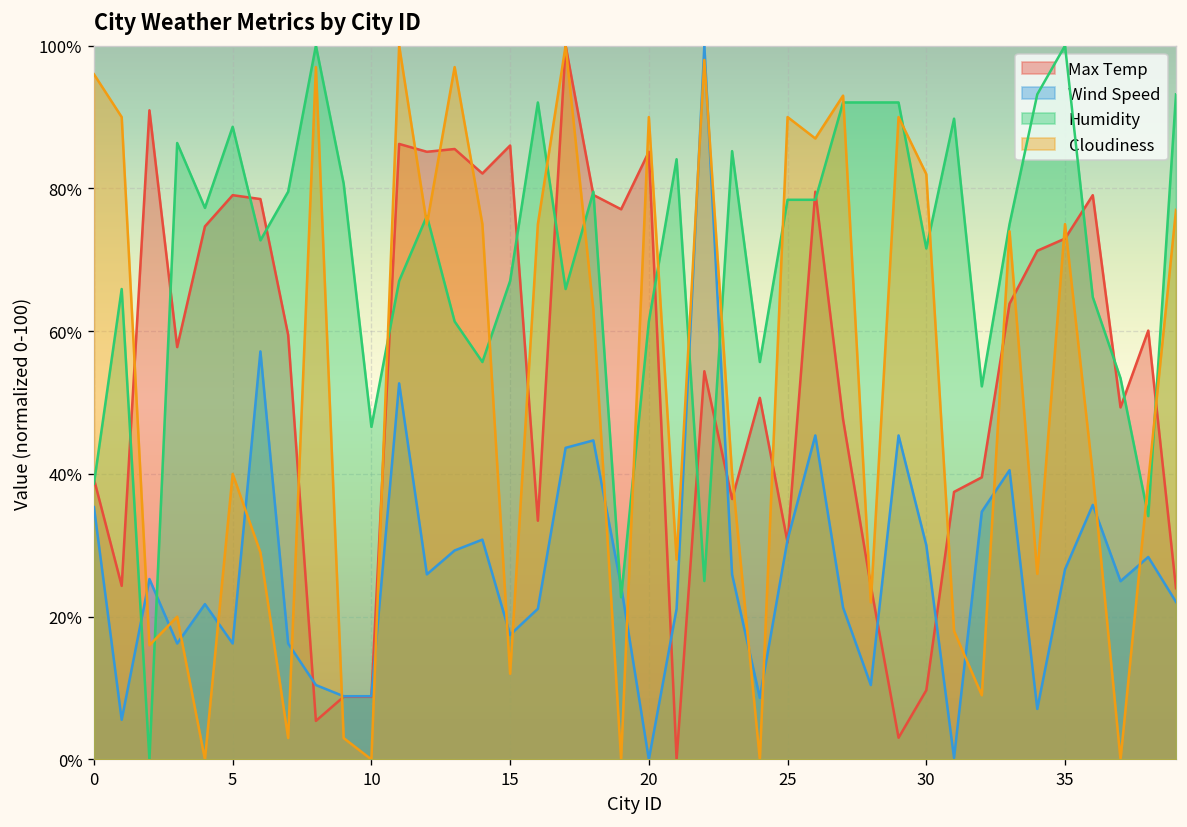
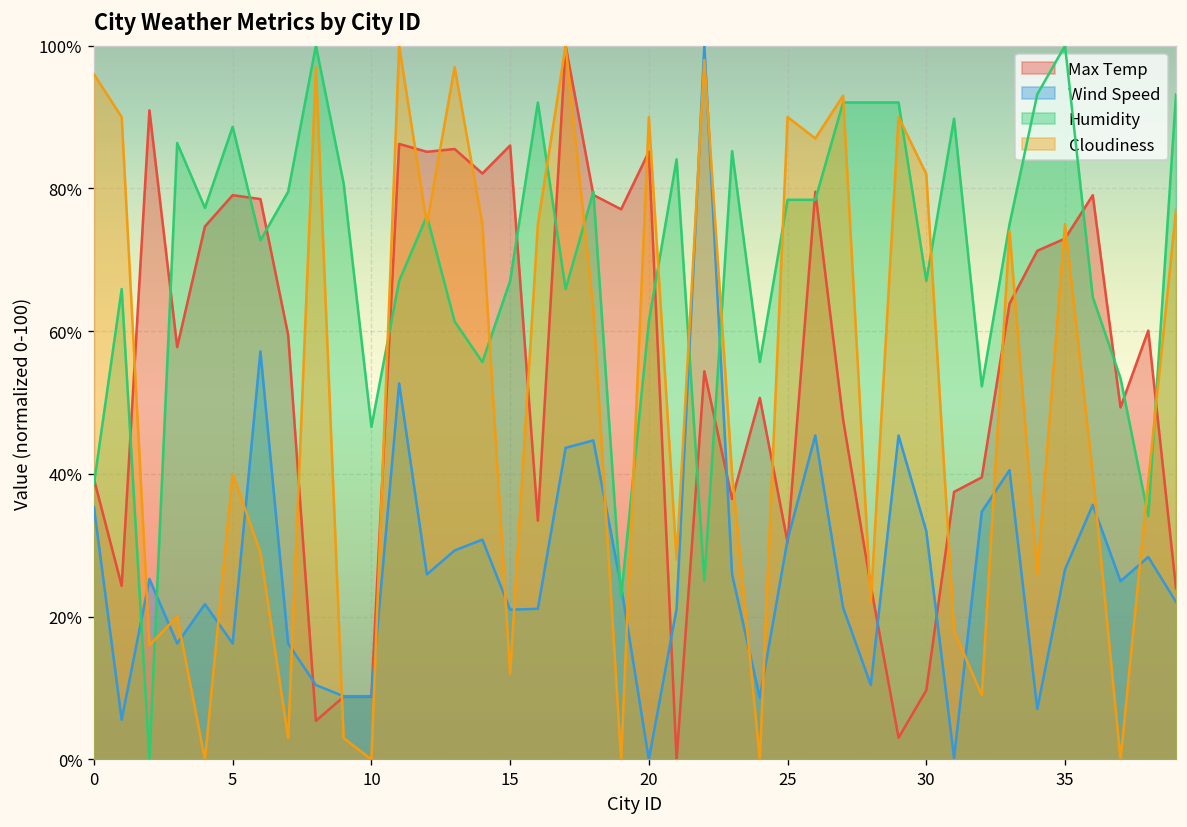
Wind Speed, 15: 17% -> 21%
Wind Speed, 30: 30% -> 32%
Humidity, 30: 72% -> 67%
